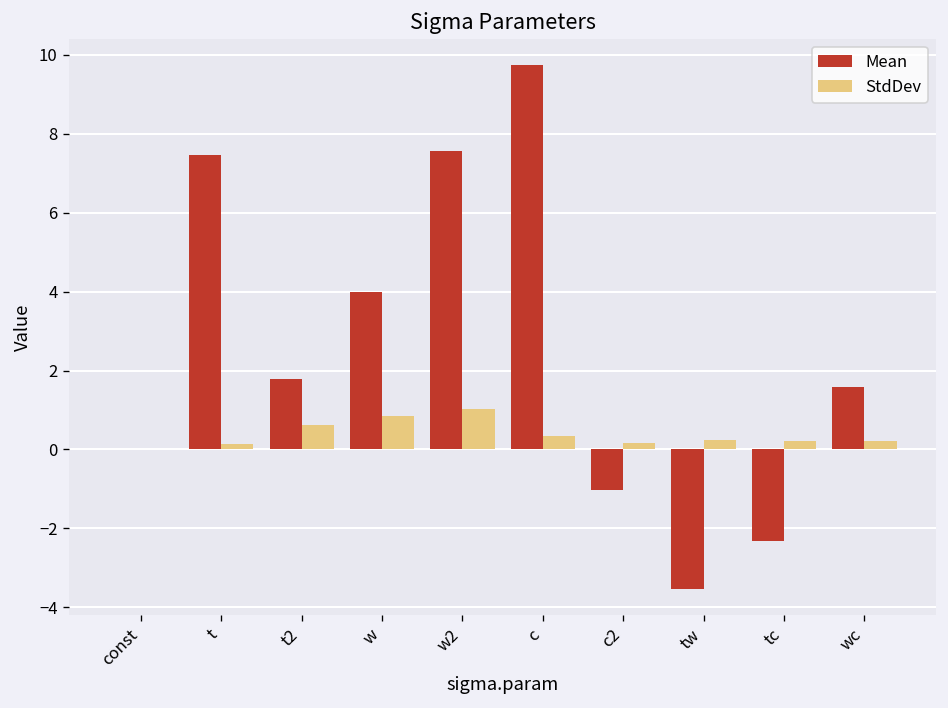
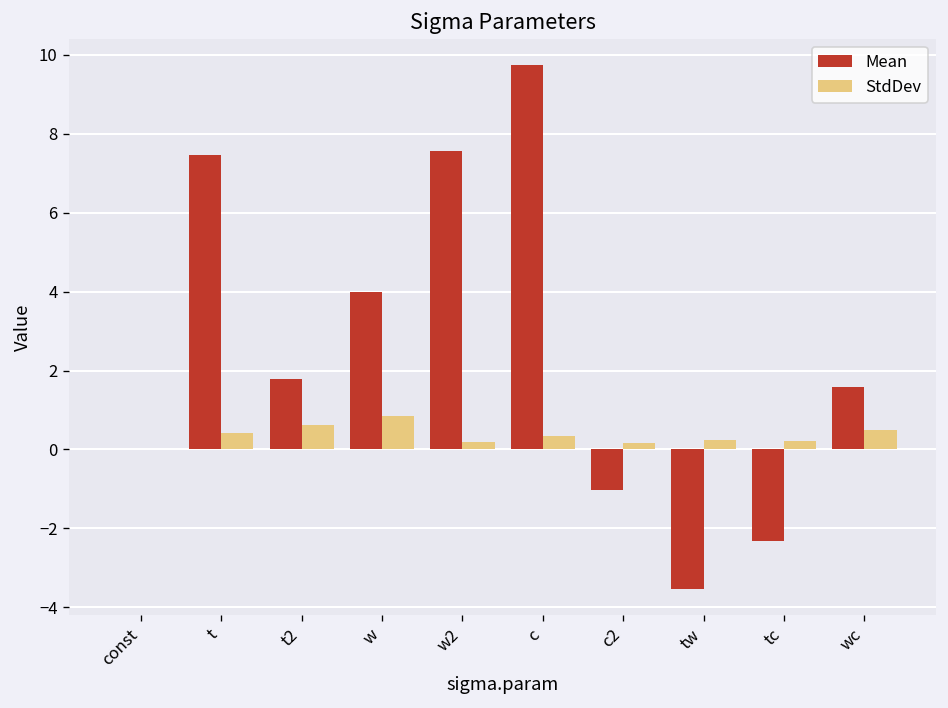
StdDev, t: 0.1 -> 0.4
StdDev, w2: 1.0 -> 0.2
StdDev, wc: 0.2 -> 0.5
